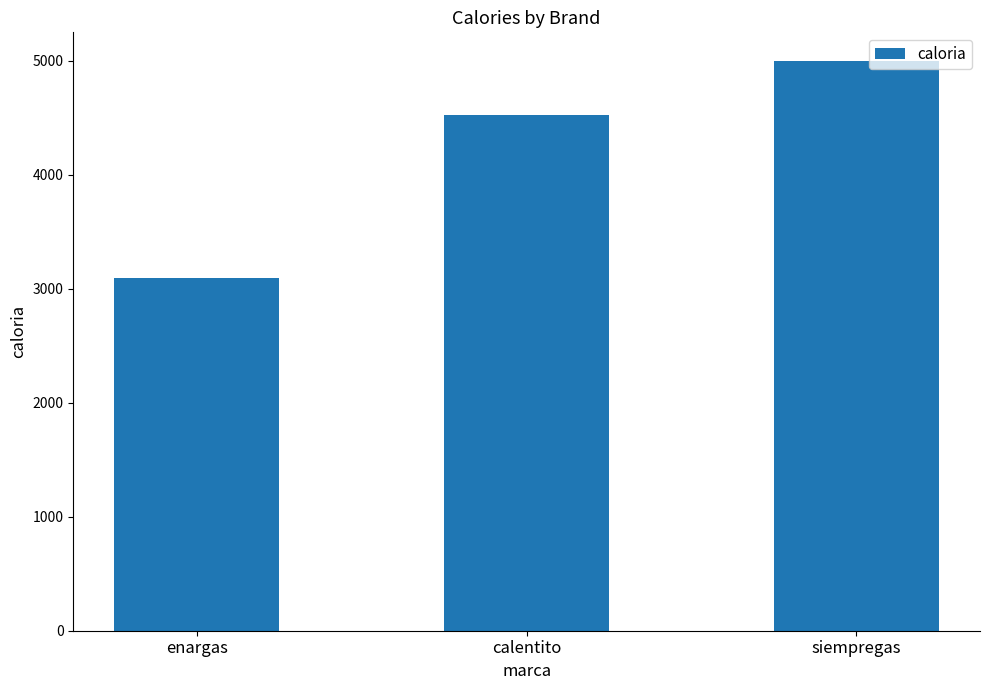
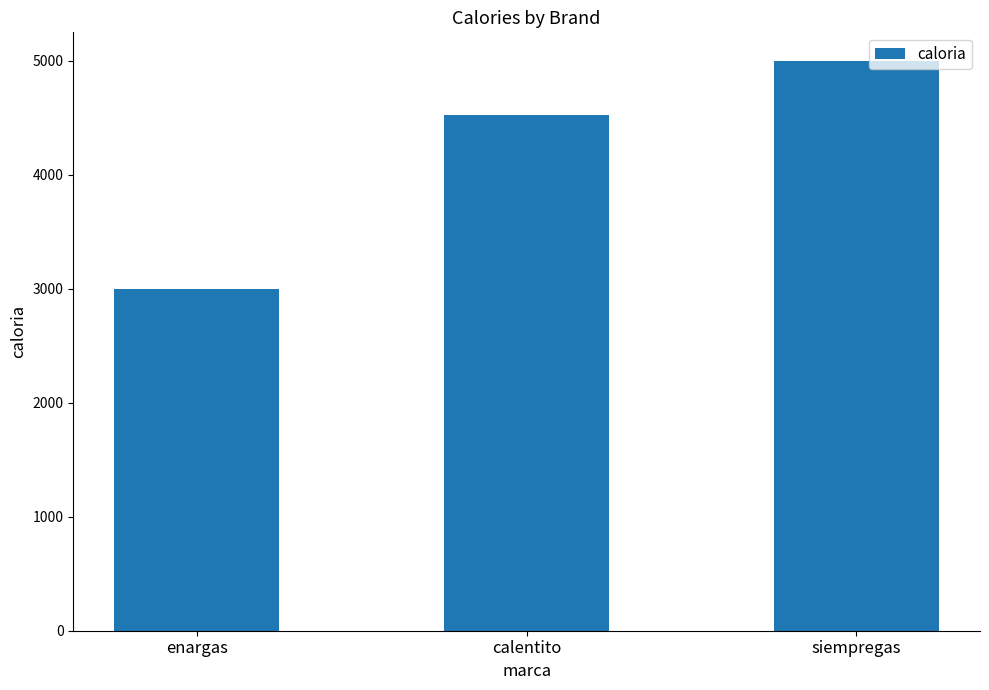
enargas: 3100 -> 3000
